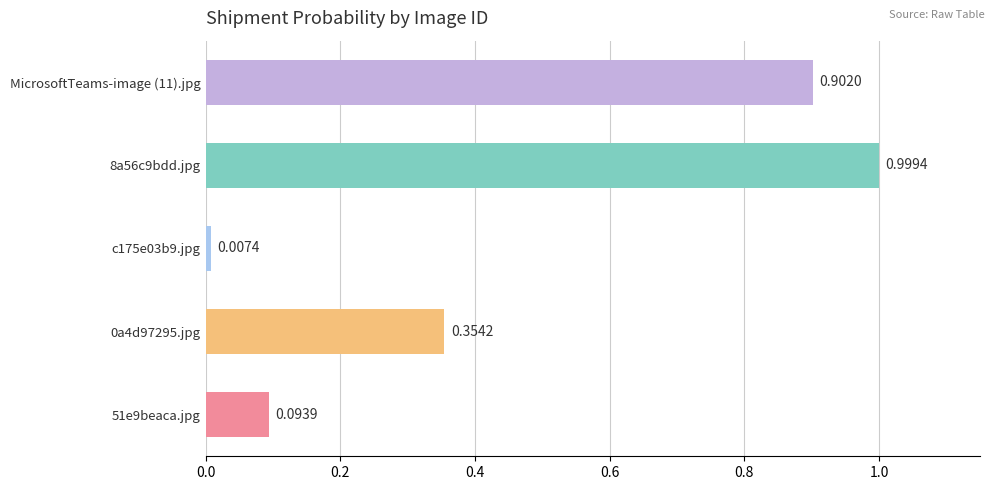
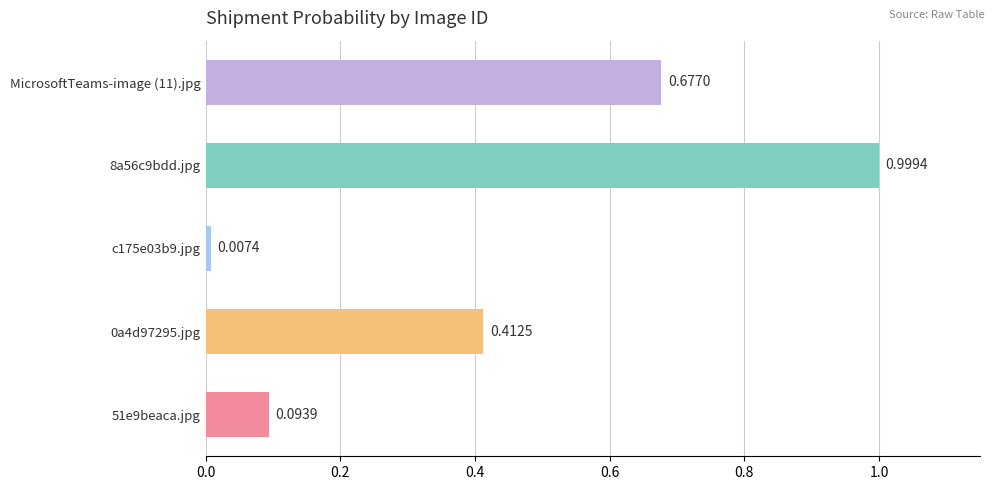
MicrosoftTeams-image (11).jpg: 0.9020 -> 0.6770
0a4d97295.jpg: 0.3542 -> 0.4125
